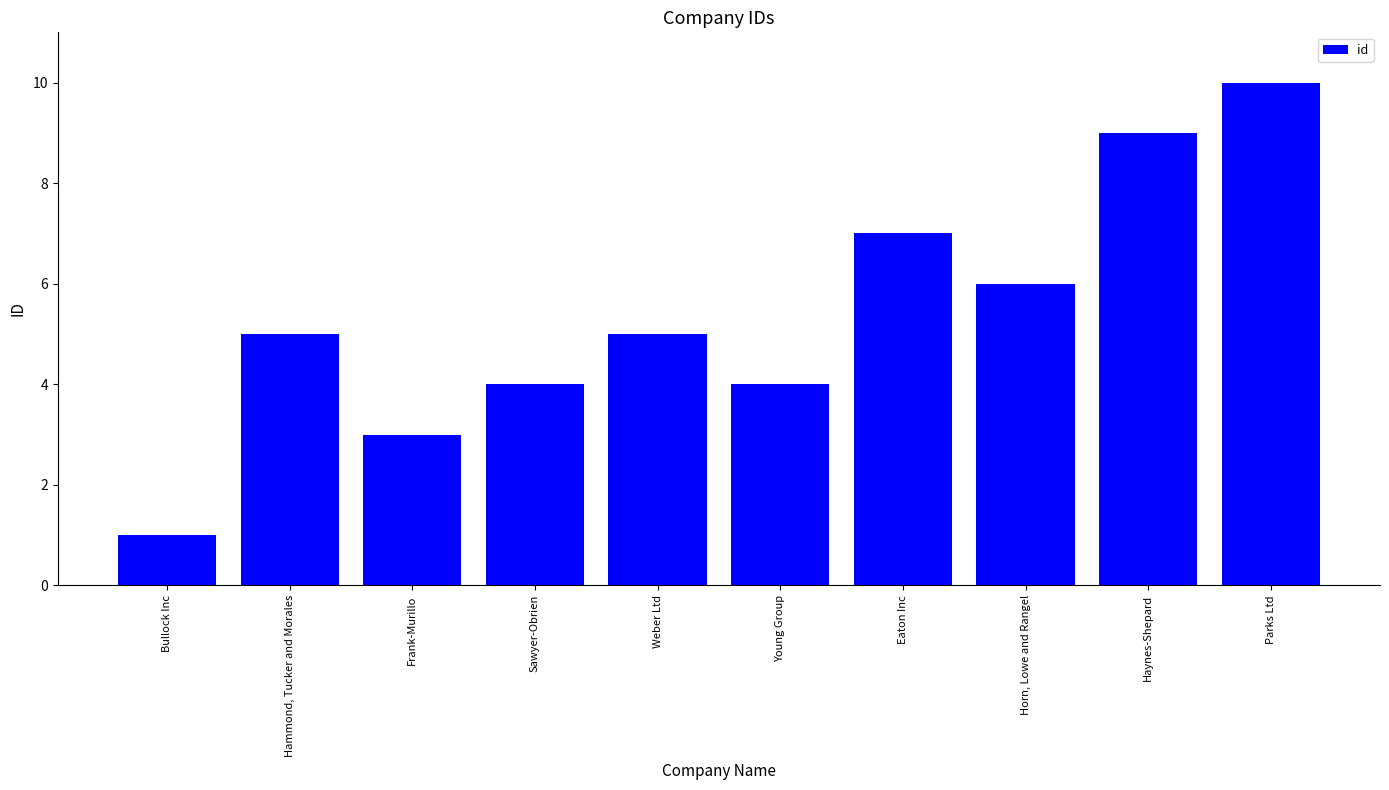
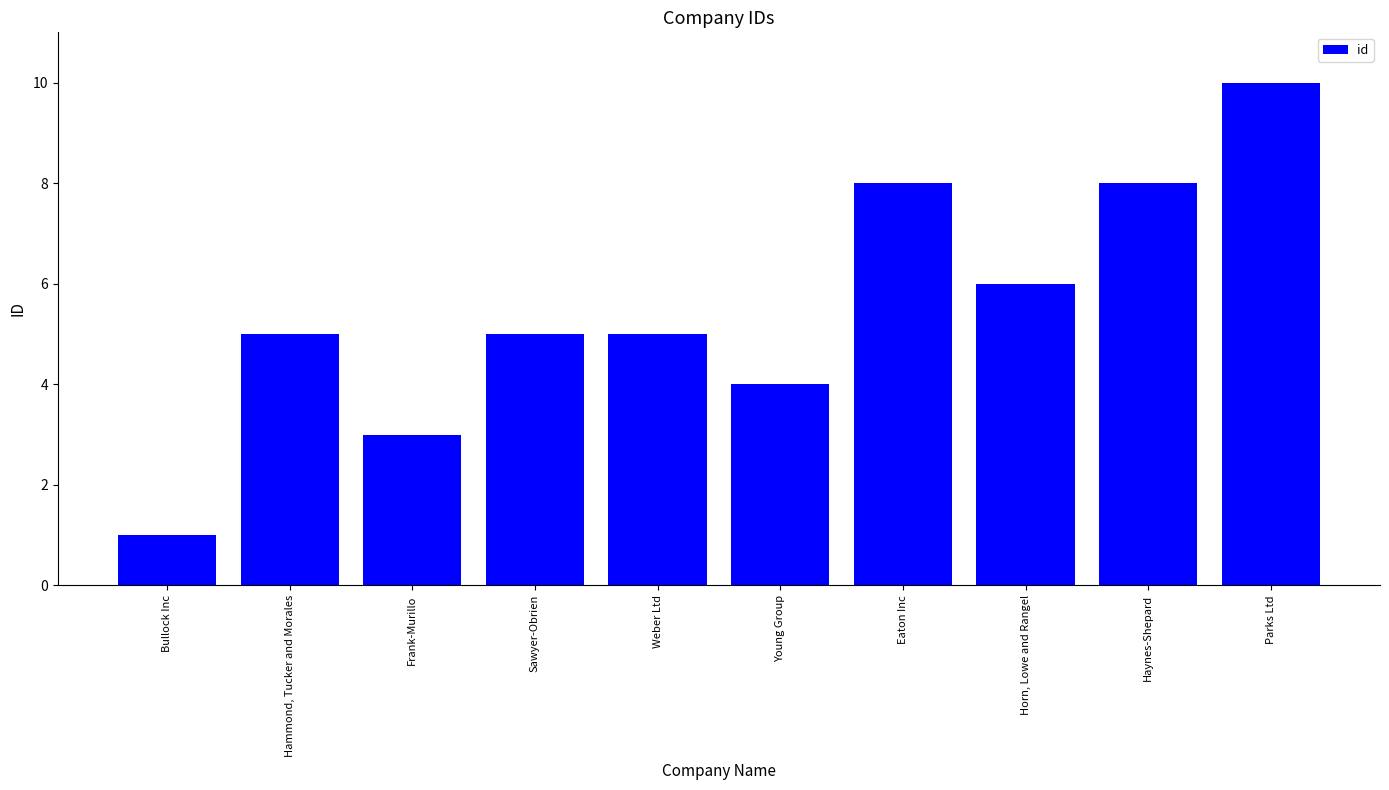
Sawyer-Obrien: 4 -> 5
Eaton Inc: 7 -> 8
Haynes-Shepard: 9 -> 8
